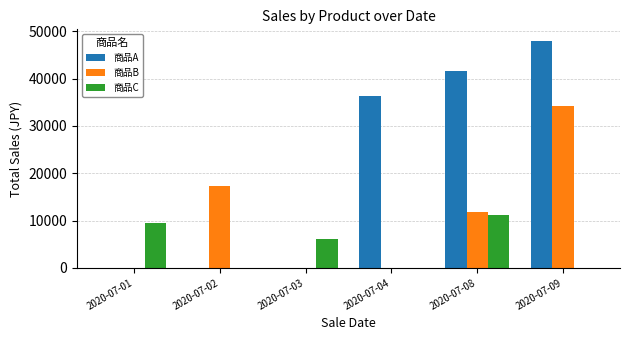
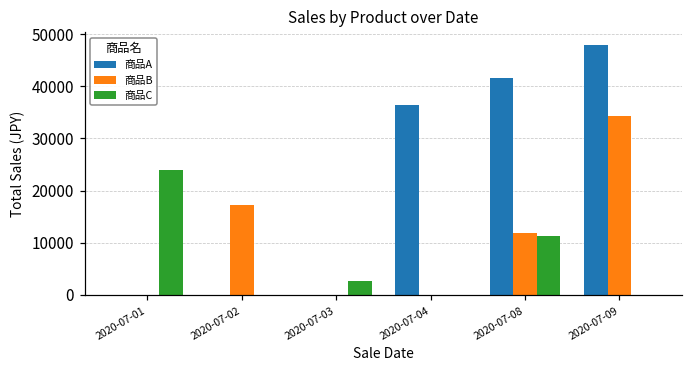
商品C, 2020-07-01: 9000 -> 24000
商品C, 2020-07-03: 6000 -> 3000
